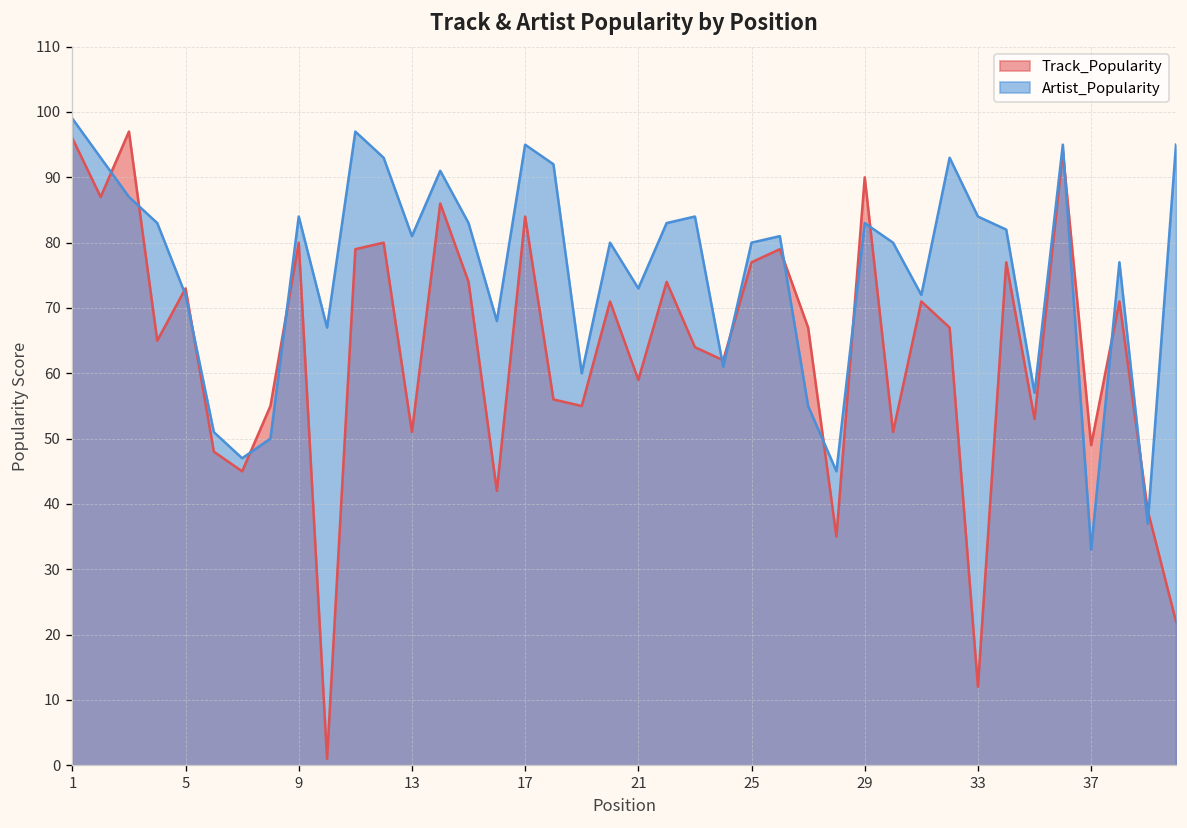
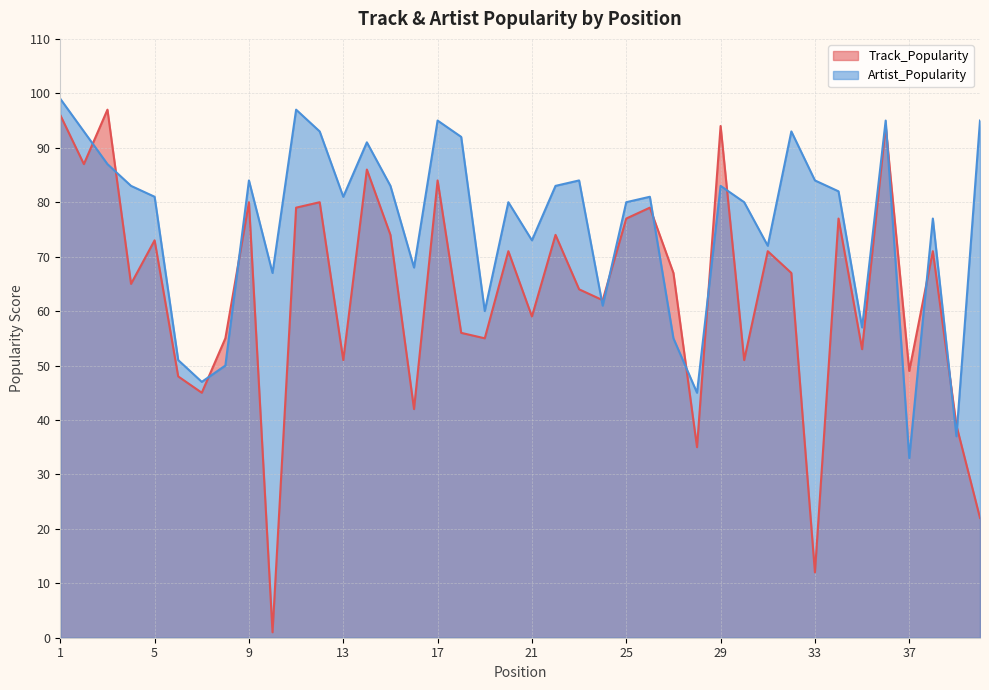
Artist_Popularity, 5: 72 -> 81
Track_Popularity, 29: 90 -> 94
